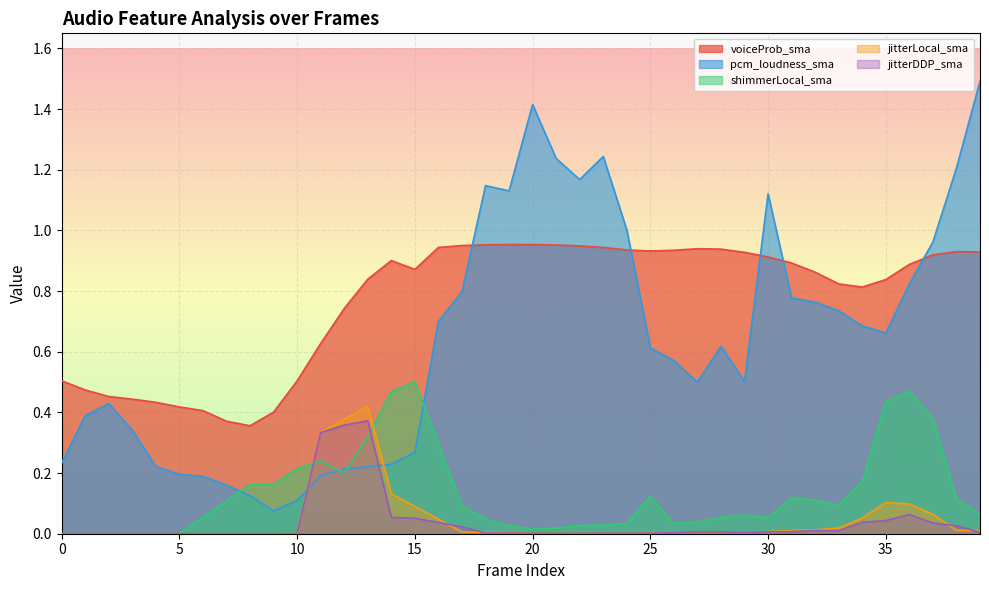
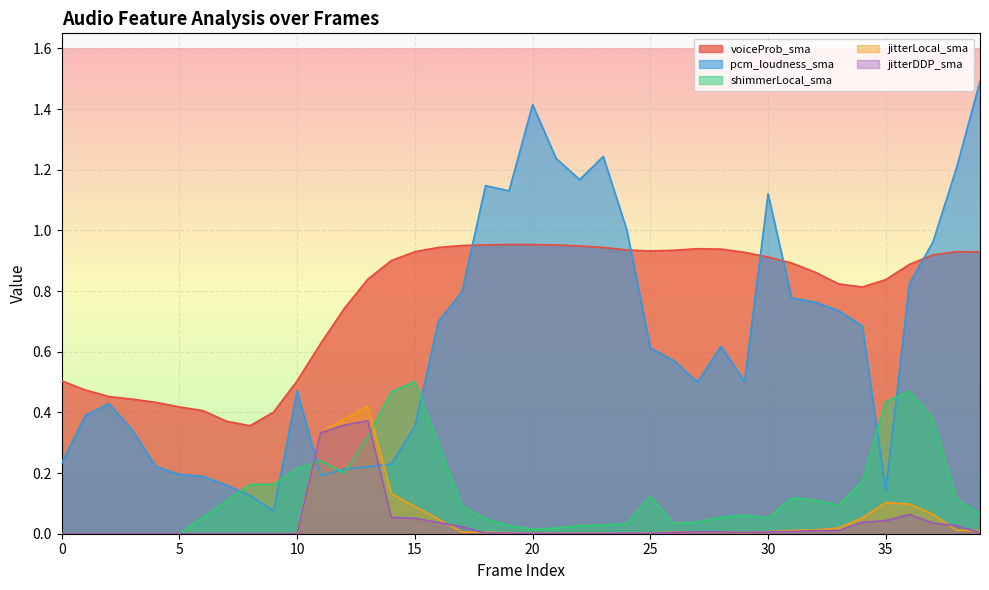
pcm_loudness_sma, 10: 0.11 -> 0.47
voiceProb_sma, 15: 0.87 -> 0.93
pcm_loudness_sma, 15: 0.27 -> 0.35
pcm_loudness_sma, 35: 0.66 -> 0.14
